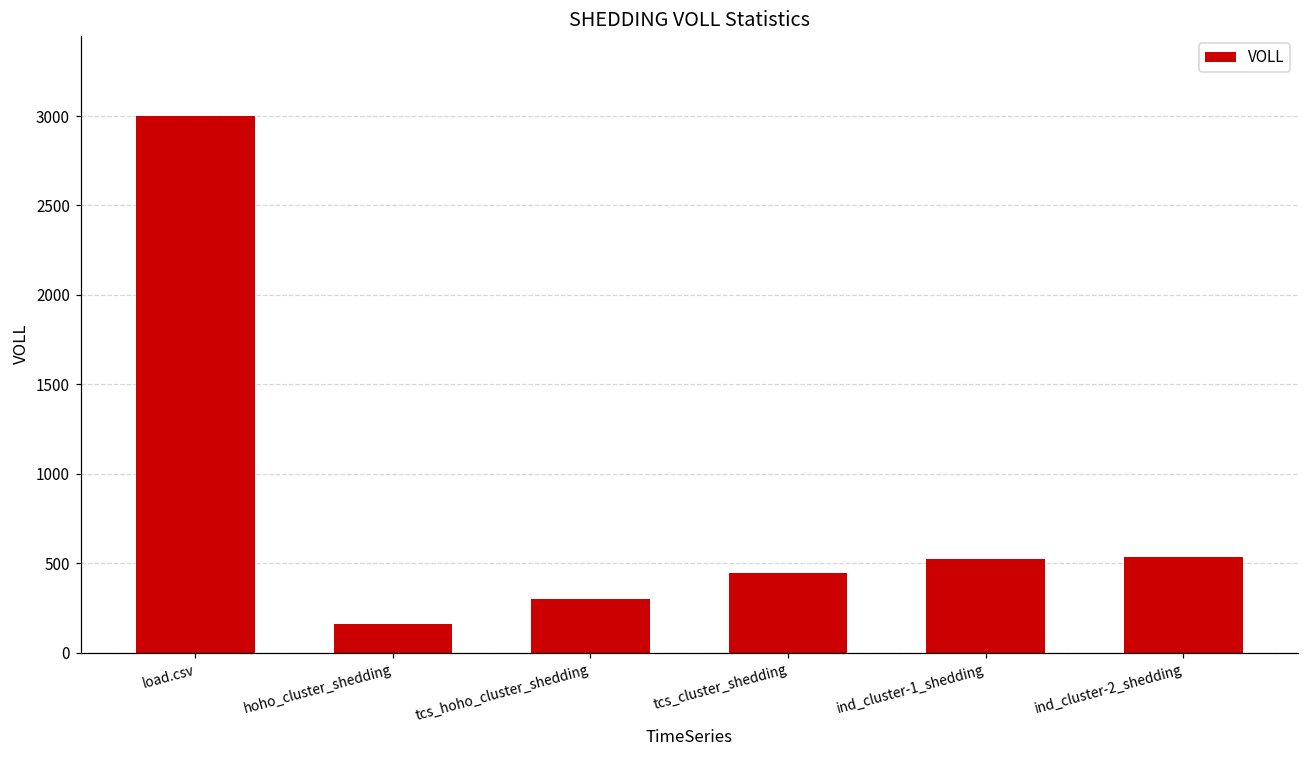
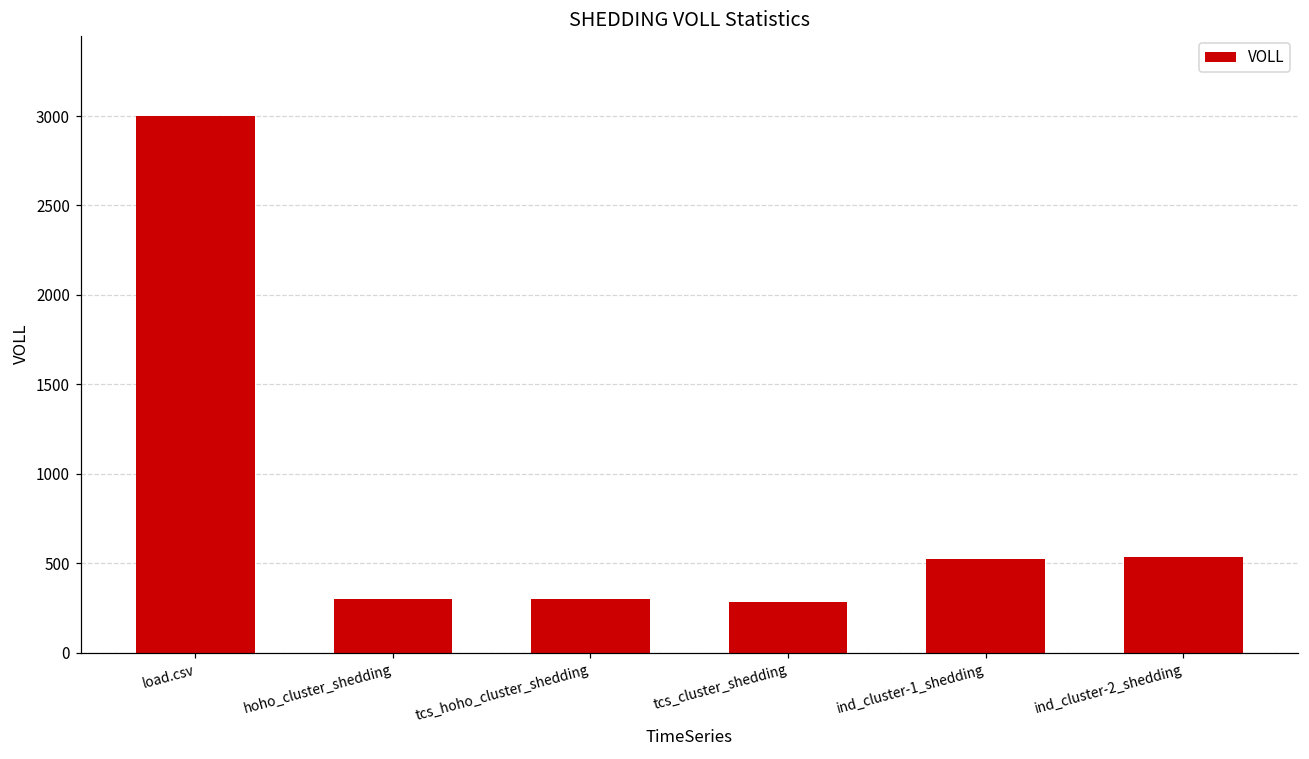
hoho_cluster_shedding: 160 -> 300
tcs_cluster_shedding: 450 -> 280
